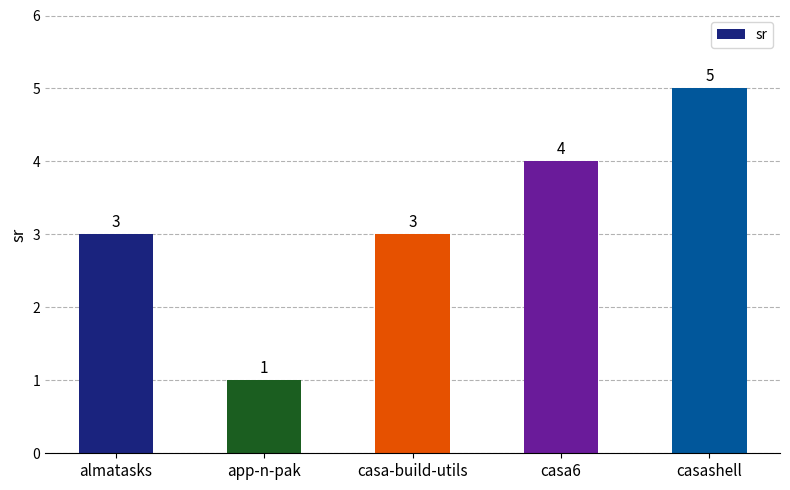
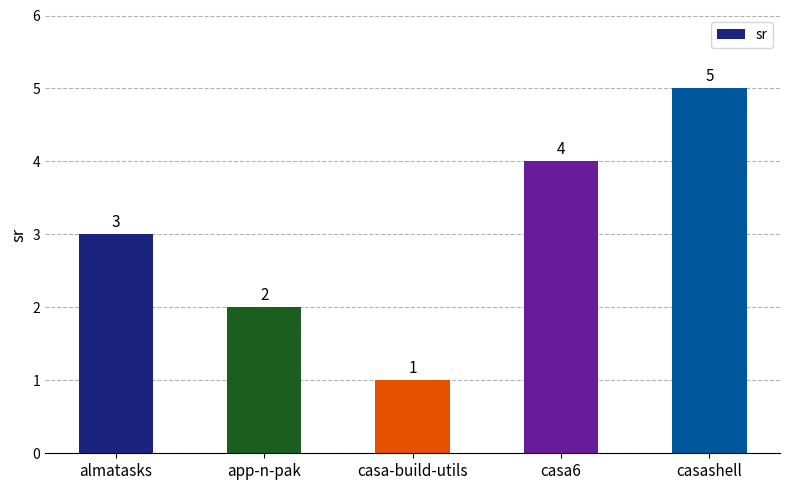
app-n-pak: 1 -> 2
casa-build-utils: 3 -> 1
